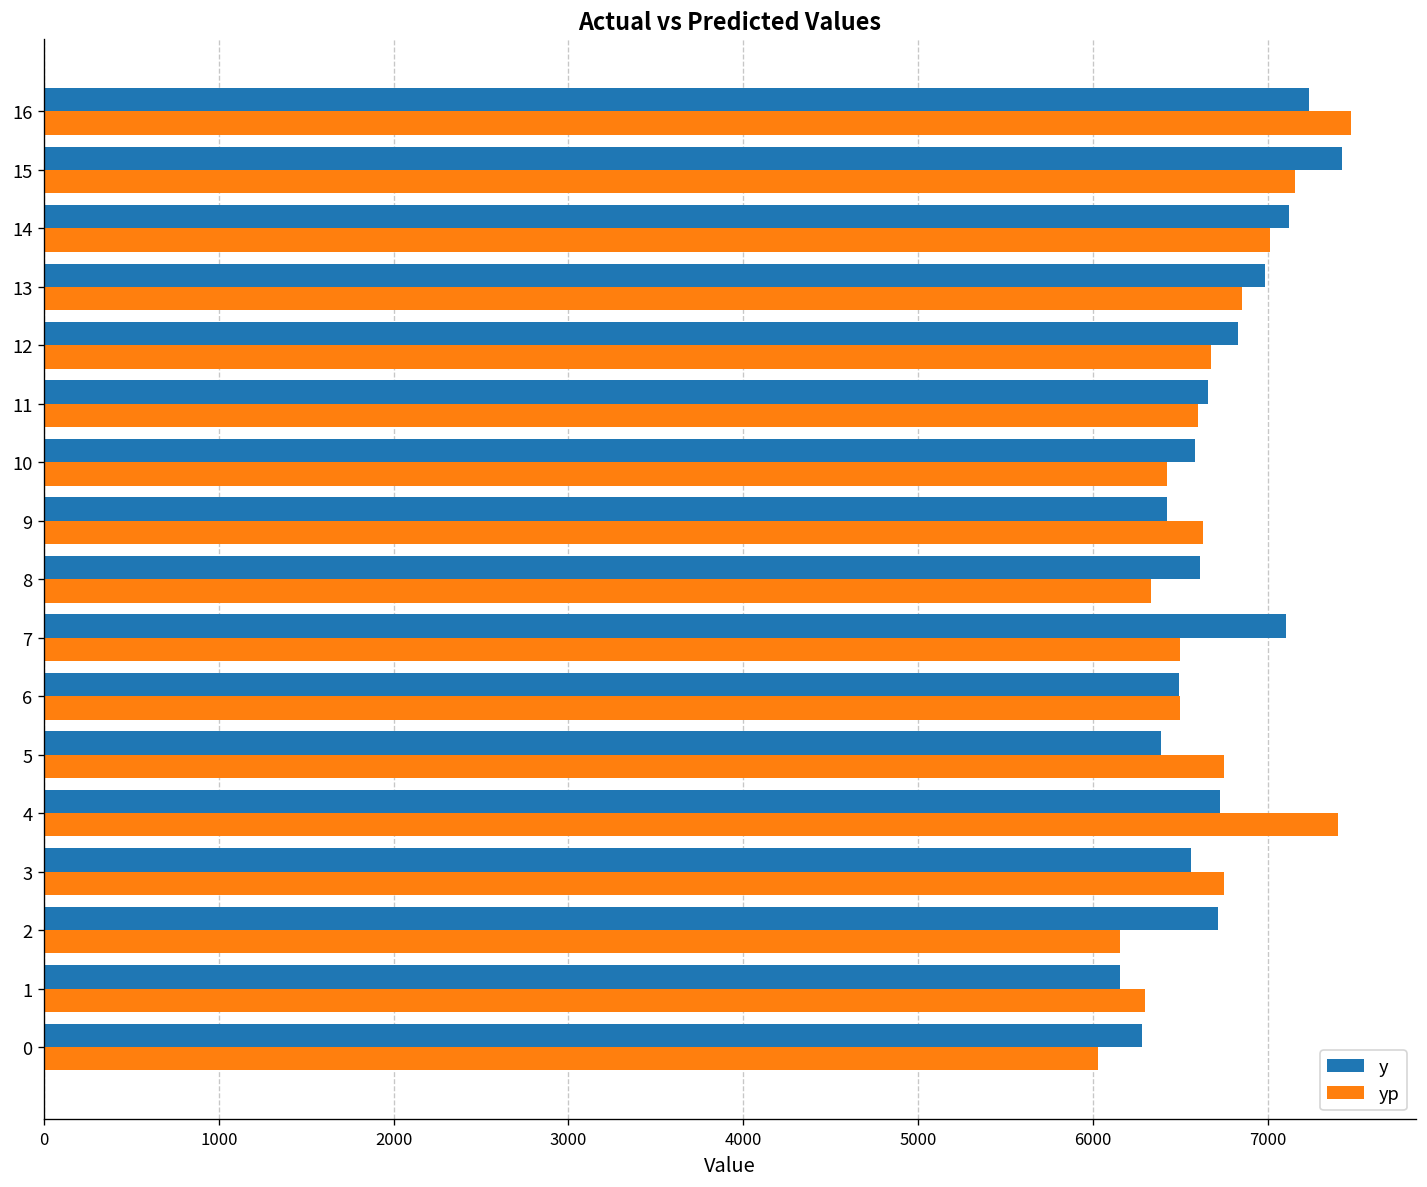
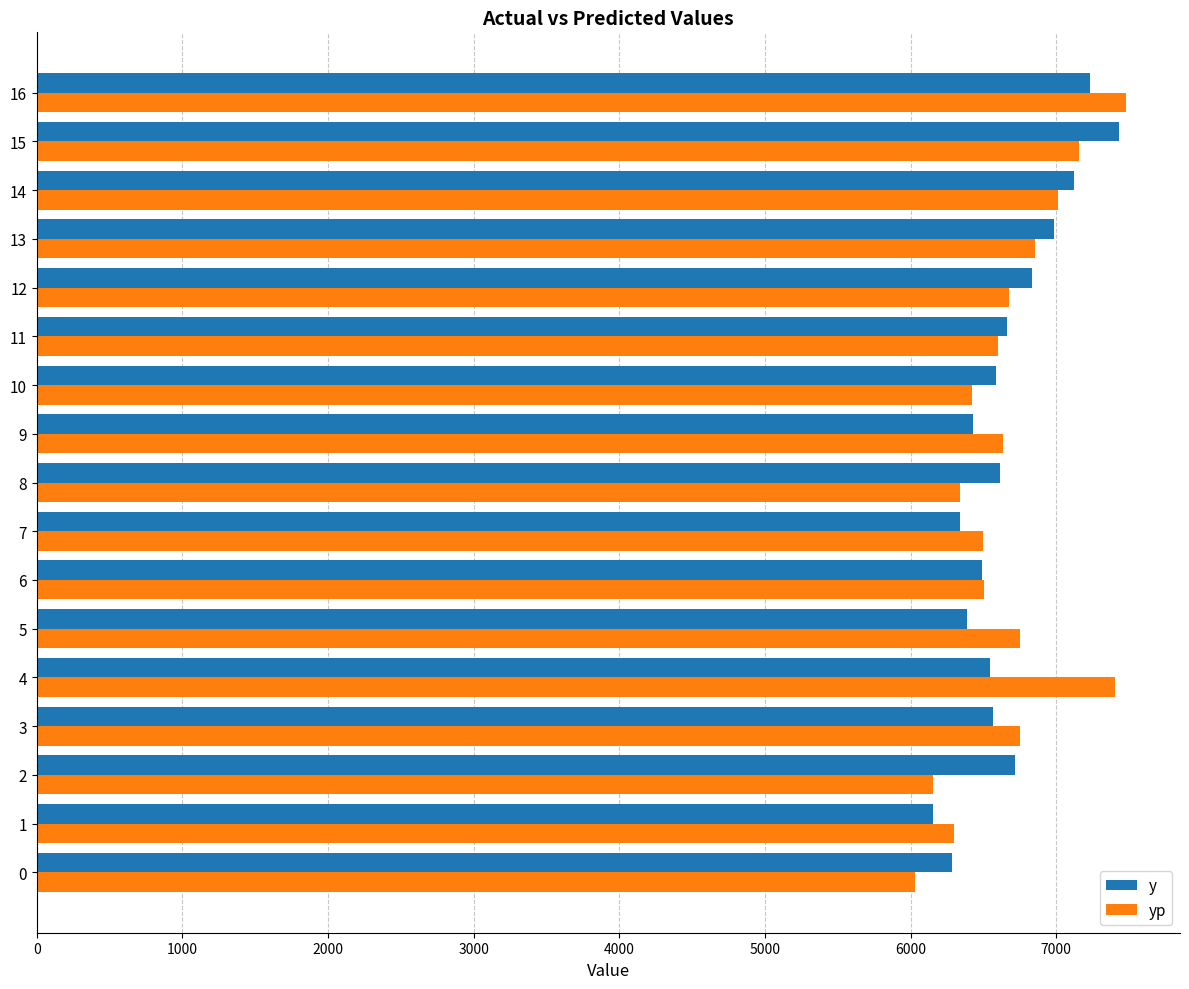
y, 7: 7100 -> 6340
y, 4: 6730 -> 6550
